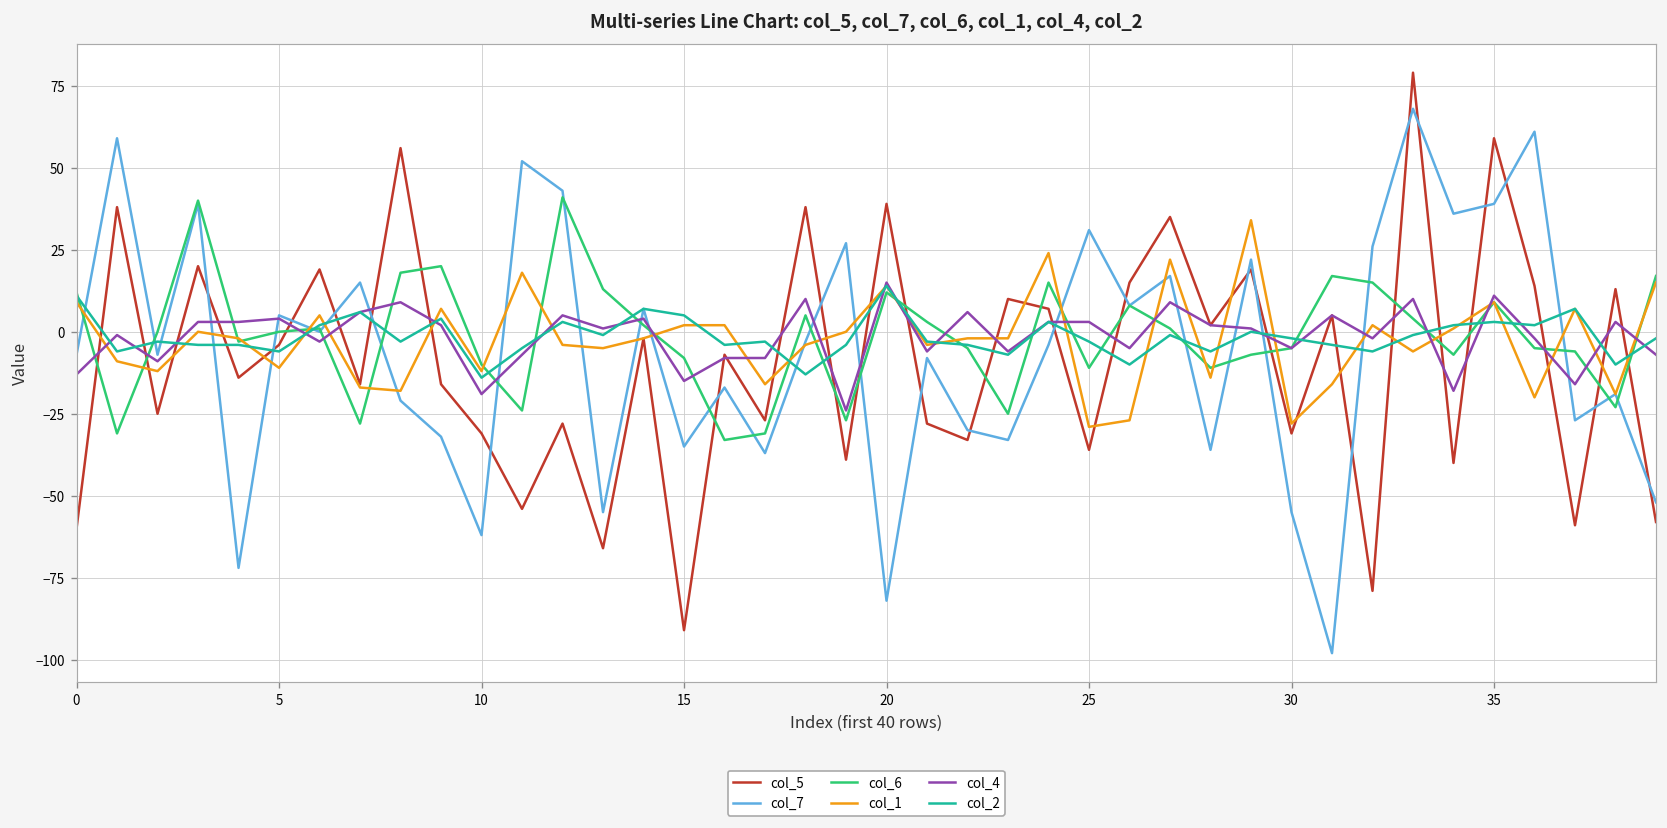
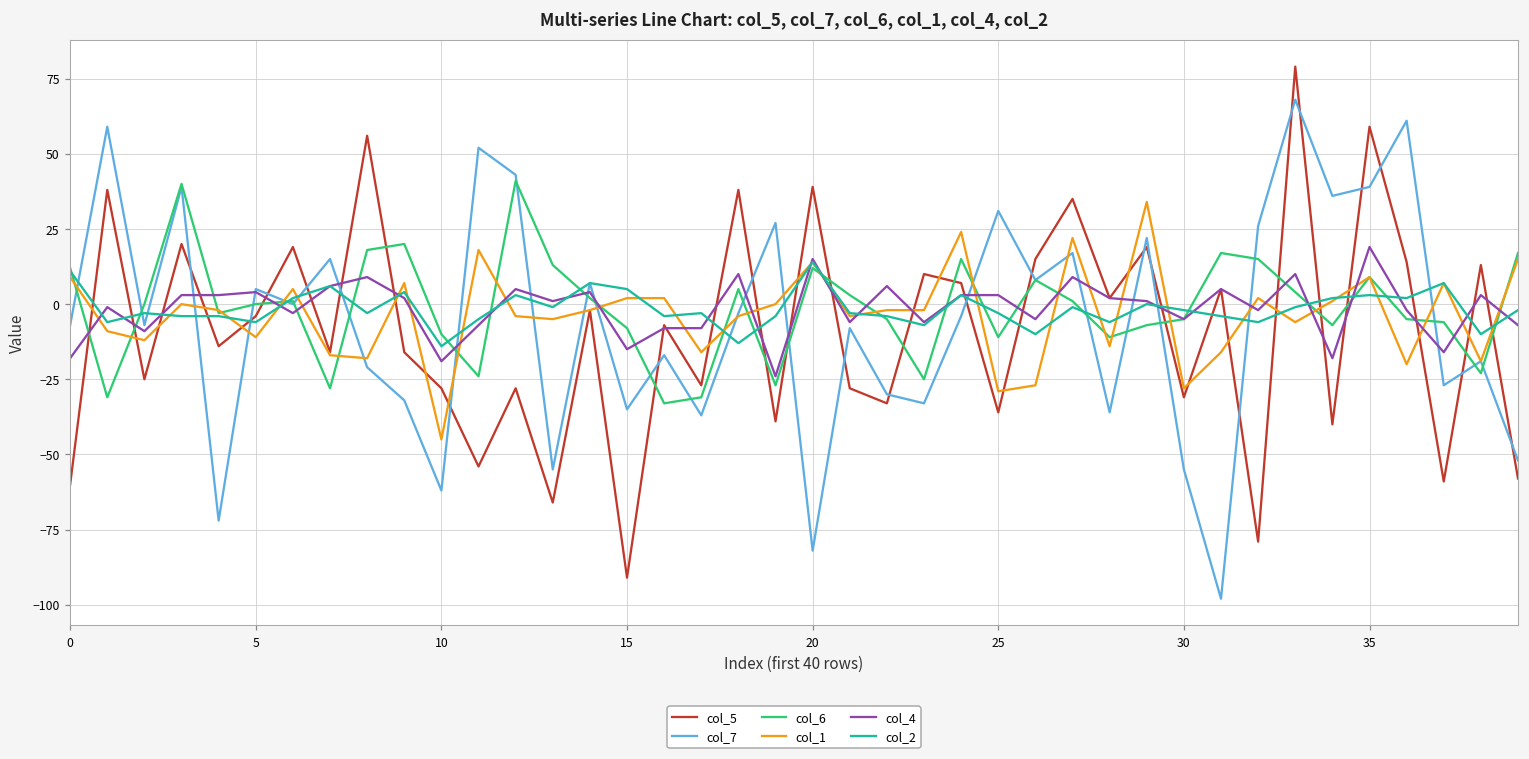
col_4, 0: -13 -> -18
col_5, 10: -31 -> -28
col_1, 10: -12 -> -45
col_4, 35: 11 -> 19
